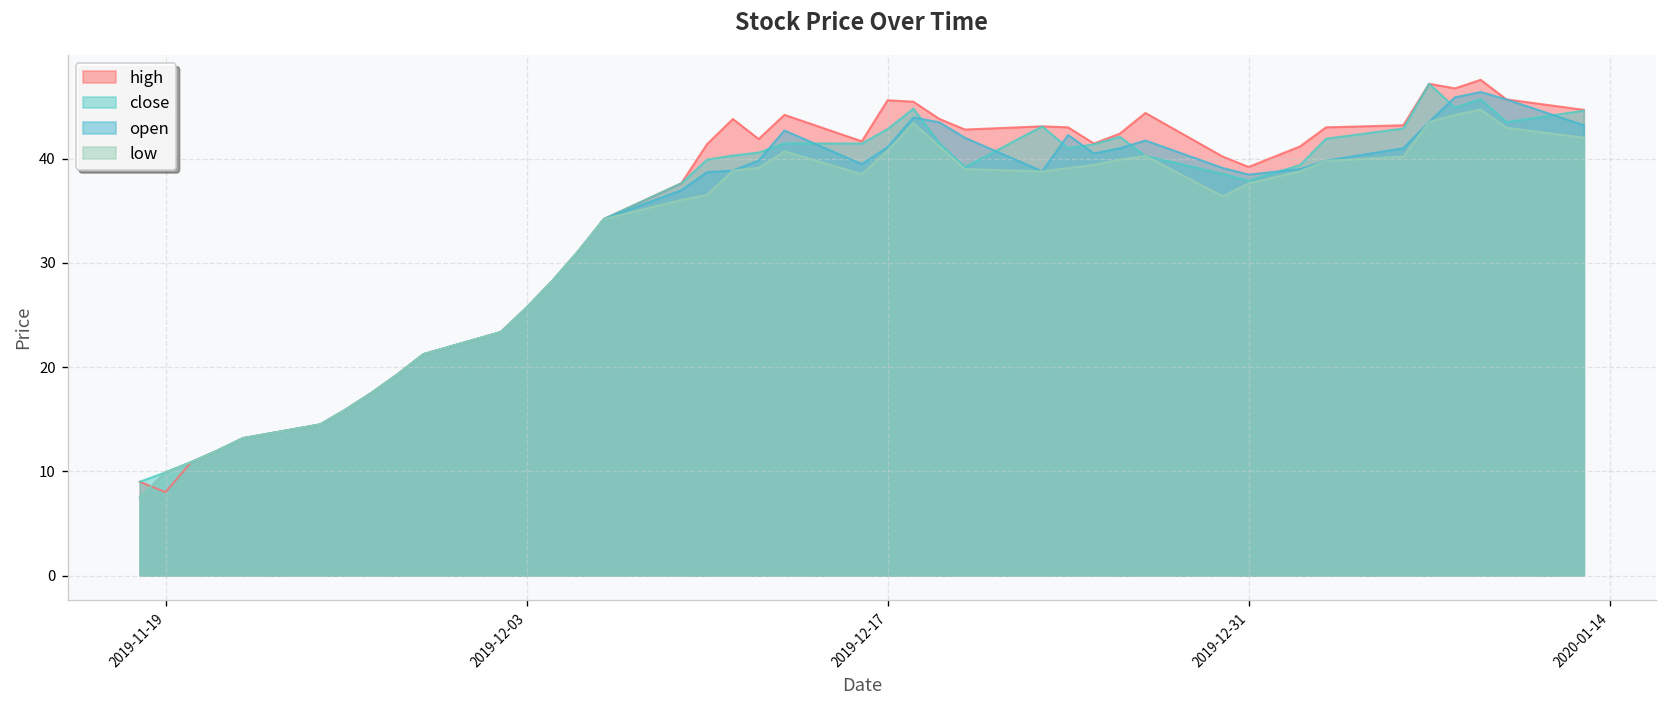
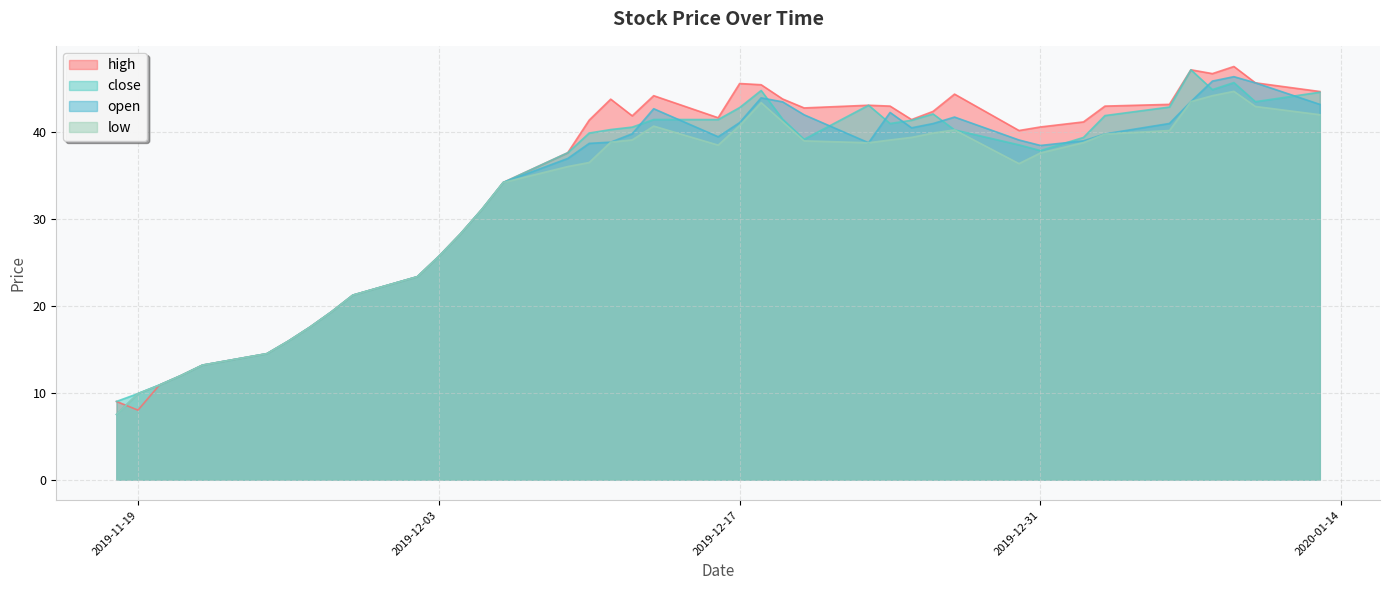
high, 2019-12-31: 39 -> 41
